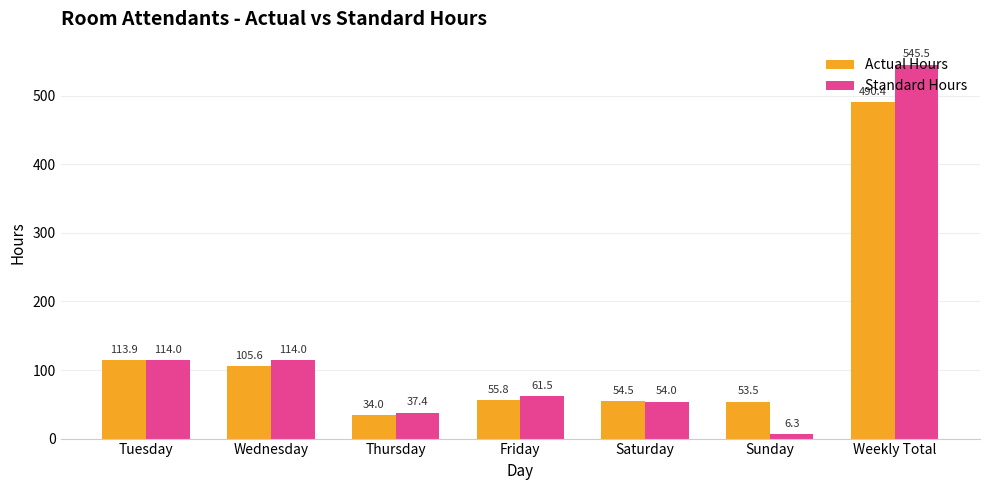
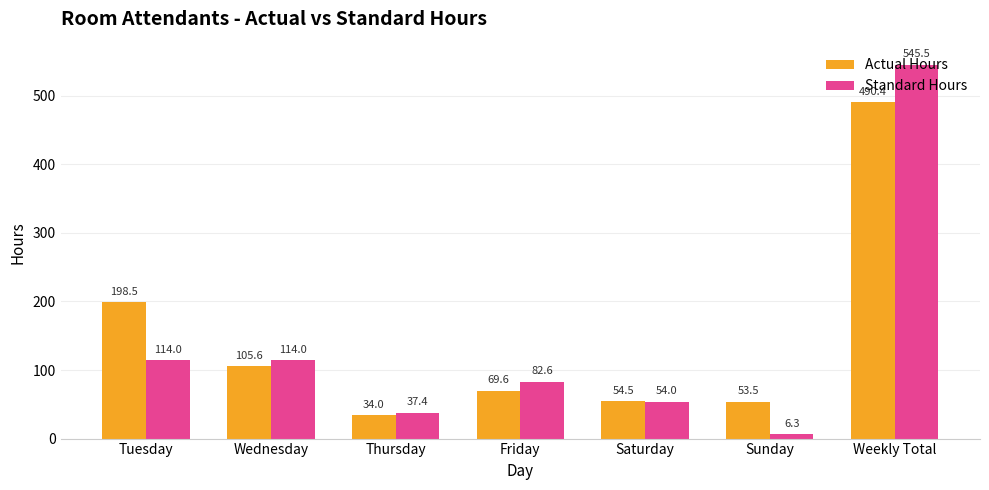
Actual Hours, Tuesday: 113.9 -> 198.5
Actual Hours, Friday: 55.8 -> 69.6
Standard Hours, Friday: 61.5 -> 82.6
